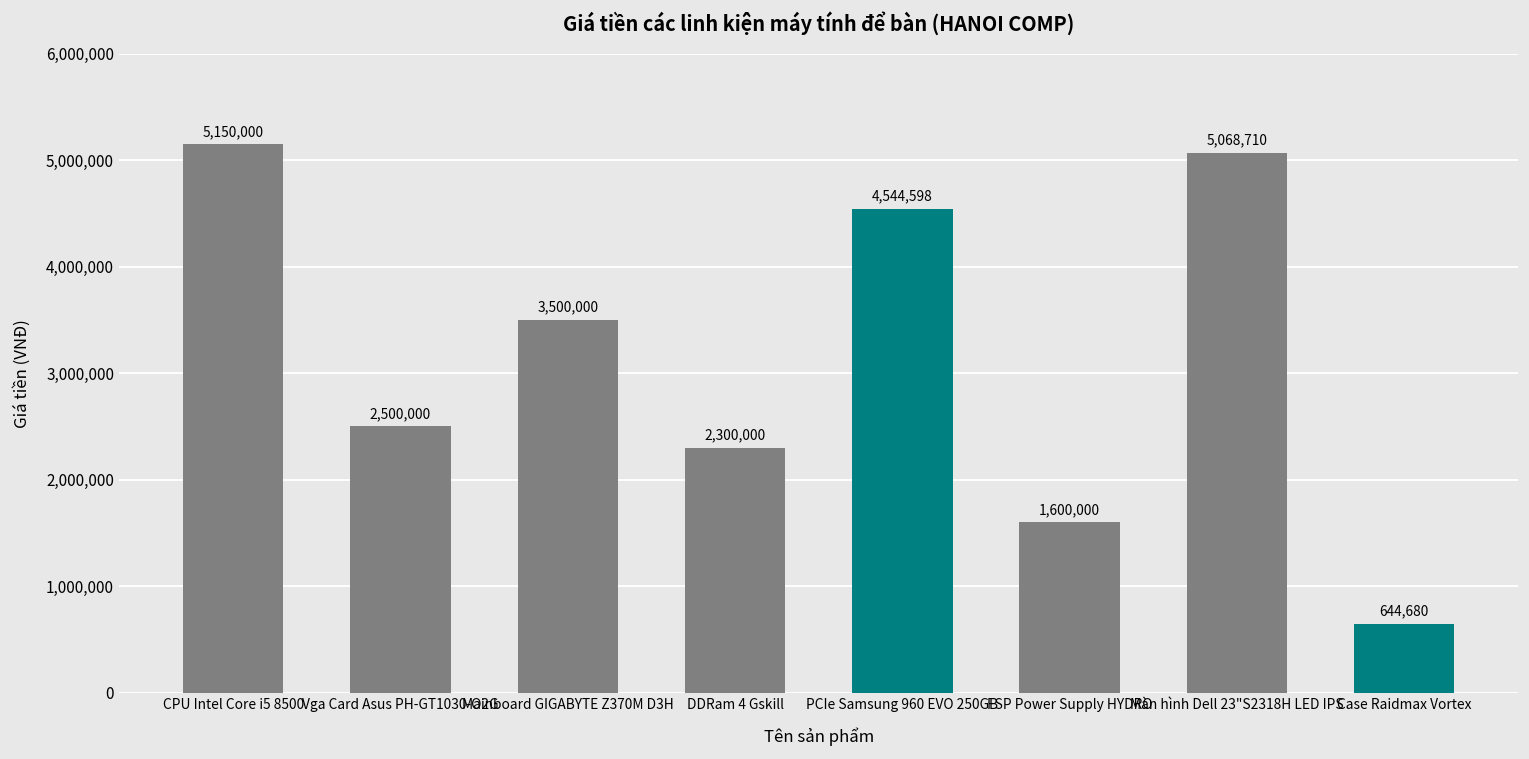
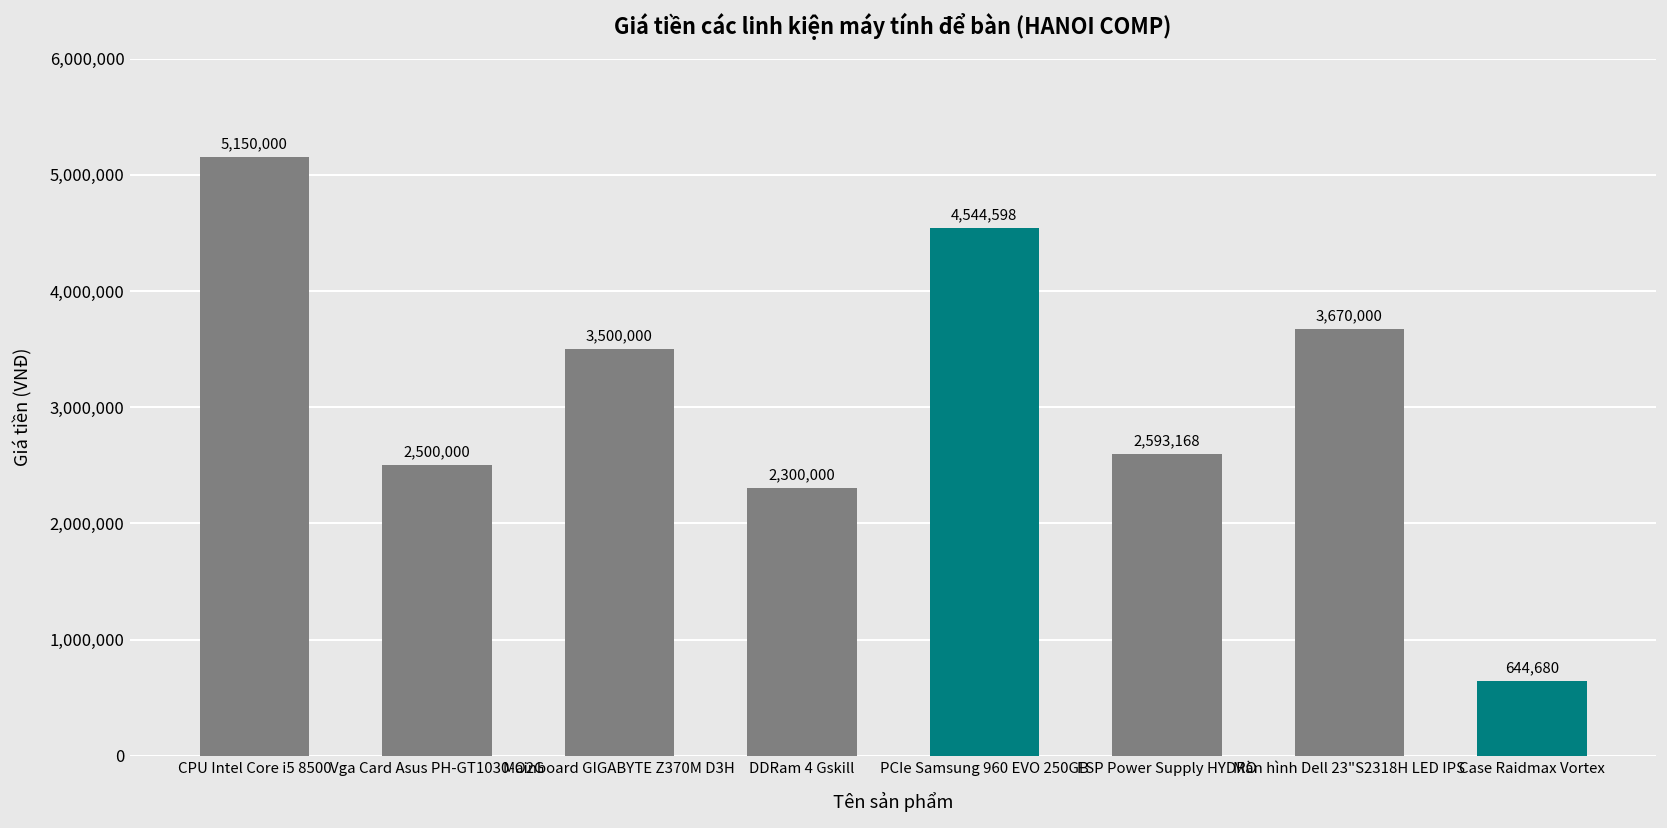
FSP Power Supply HYDRO: 1,600,000 -> 2,593,168
Màn hình Dell 23"S2318H LED IPS: 5,068,710 -> 3,670,000
